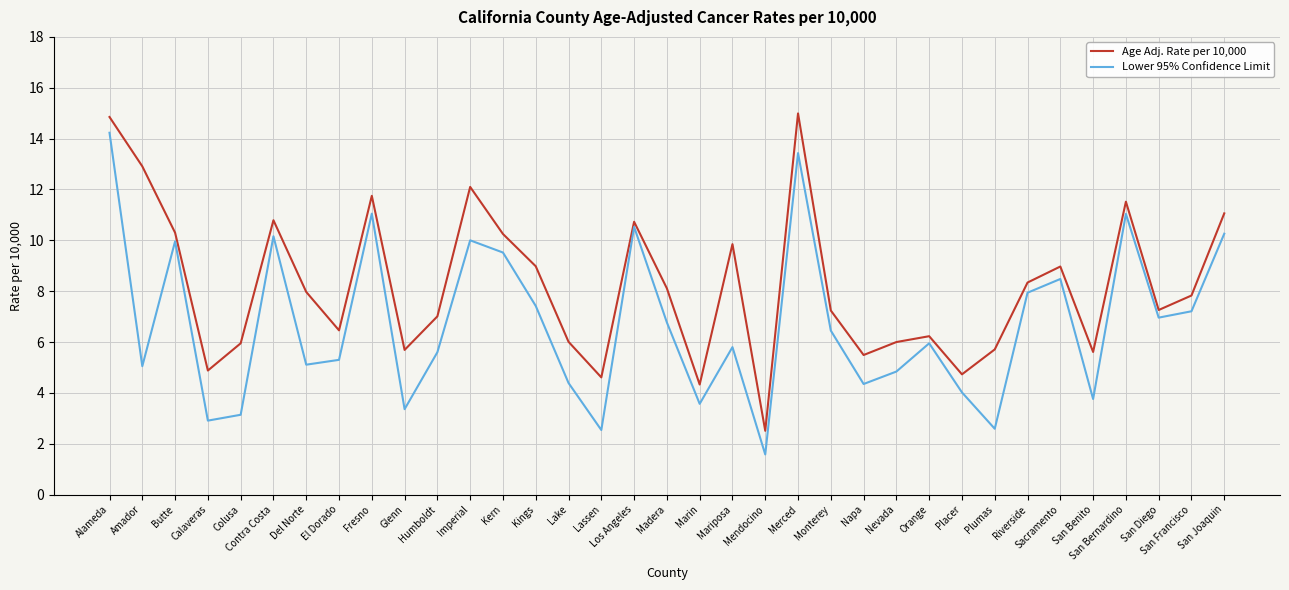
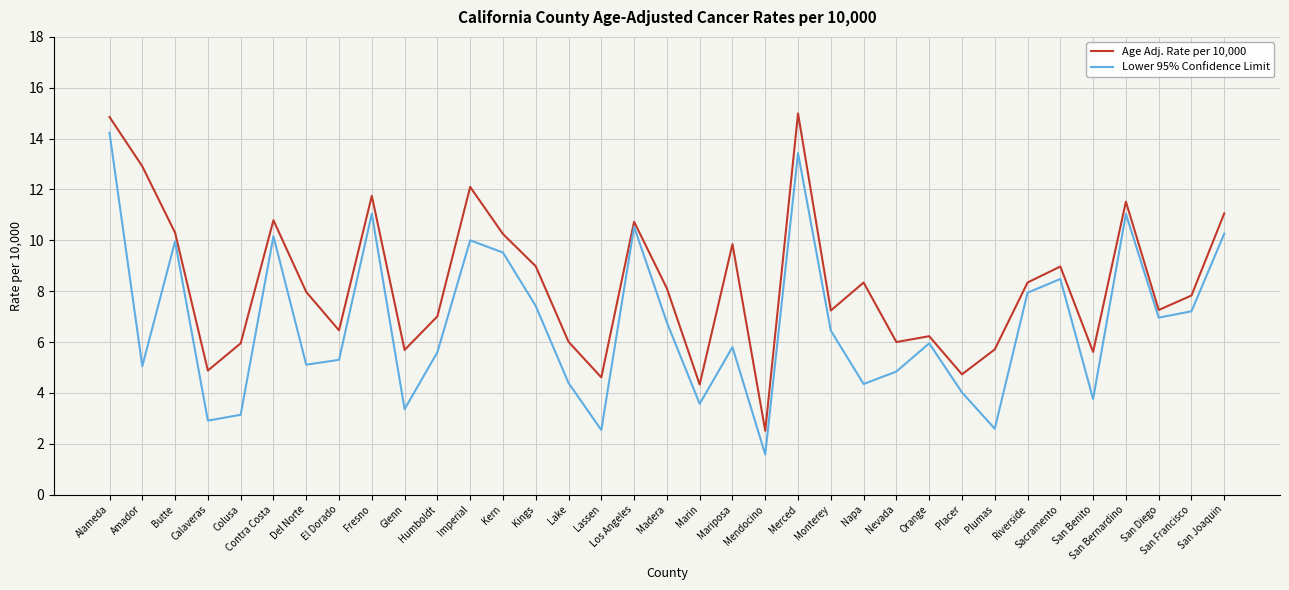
Age Adj. Rate per 10,000, Napa: 5.5 -> 8.3
